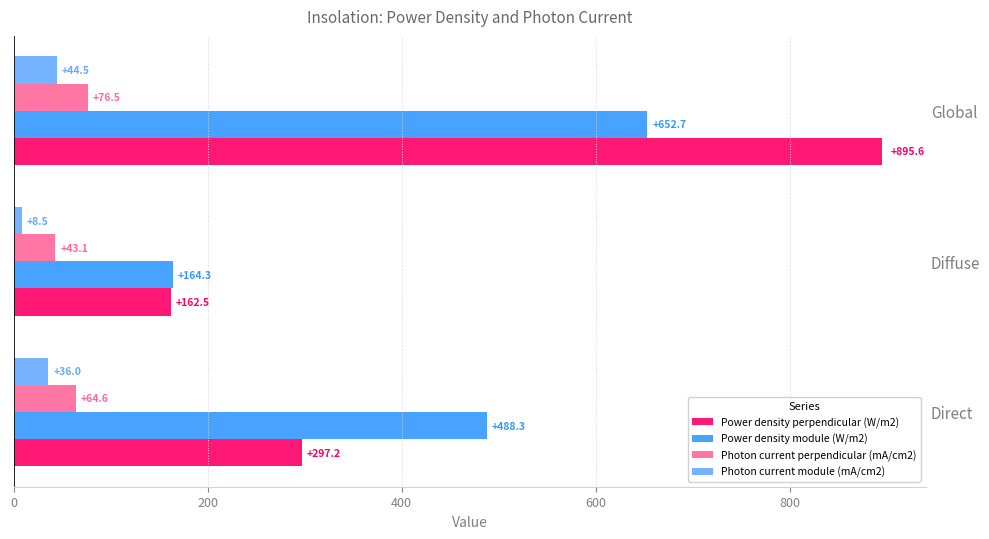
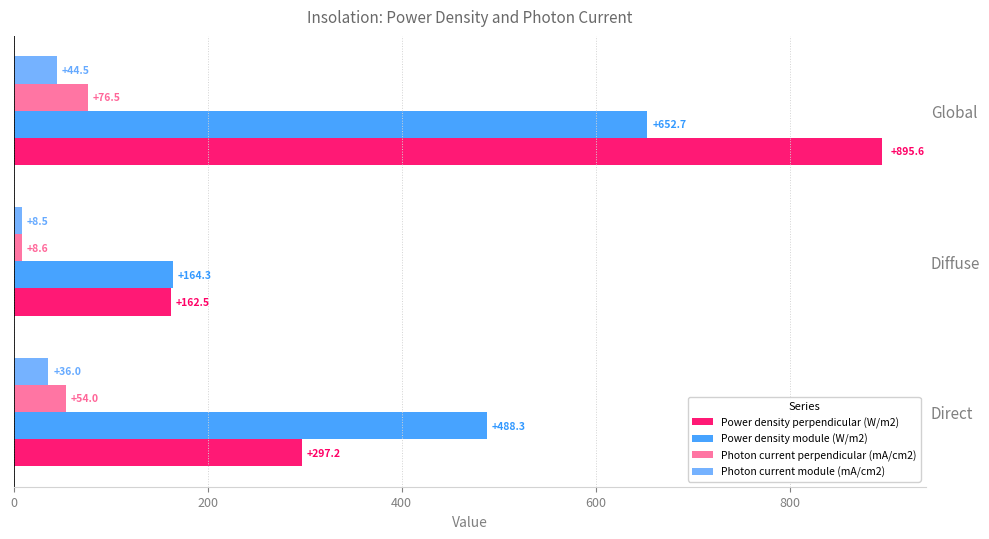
Photon current perpendicular (mA/cm2), Diffuse: +43.1 -> +8.6
Photon current perpendicular (mA/cm2), Direct: +64.6 -> +54.0
